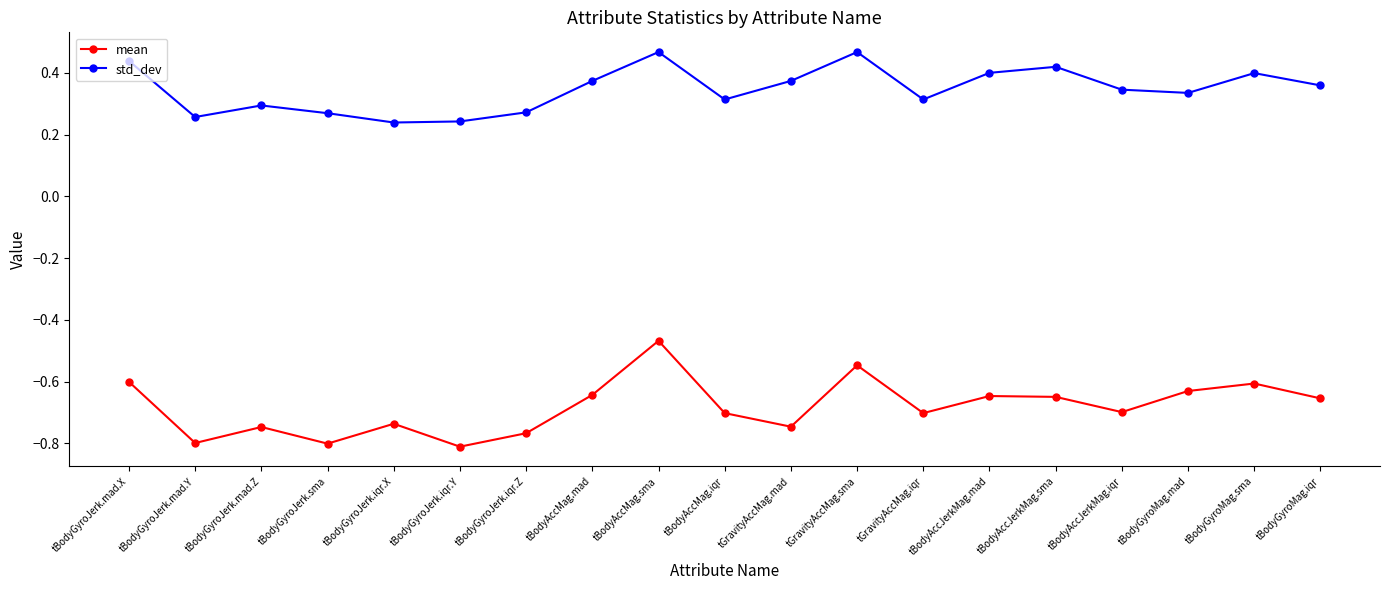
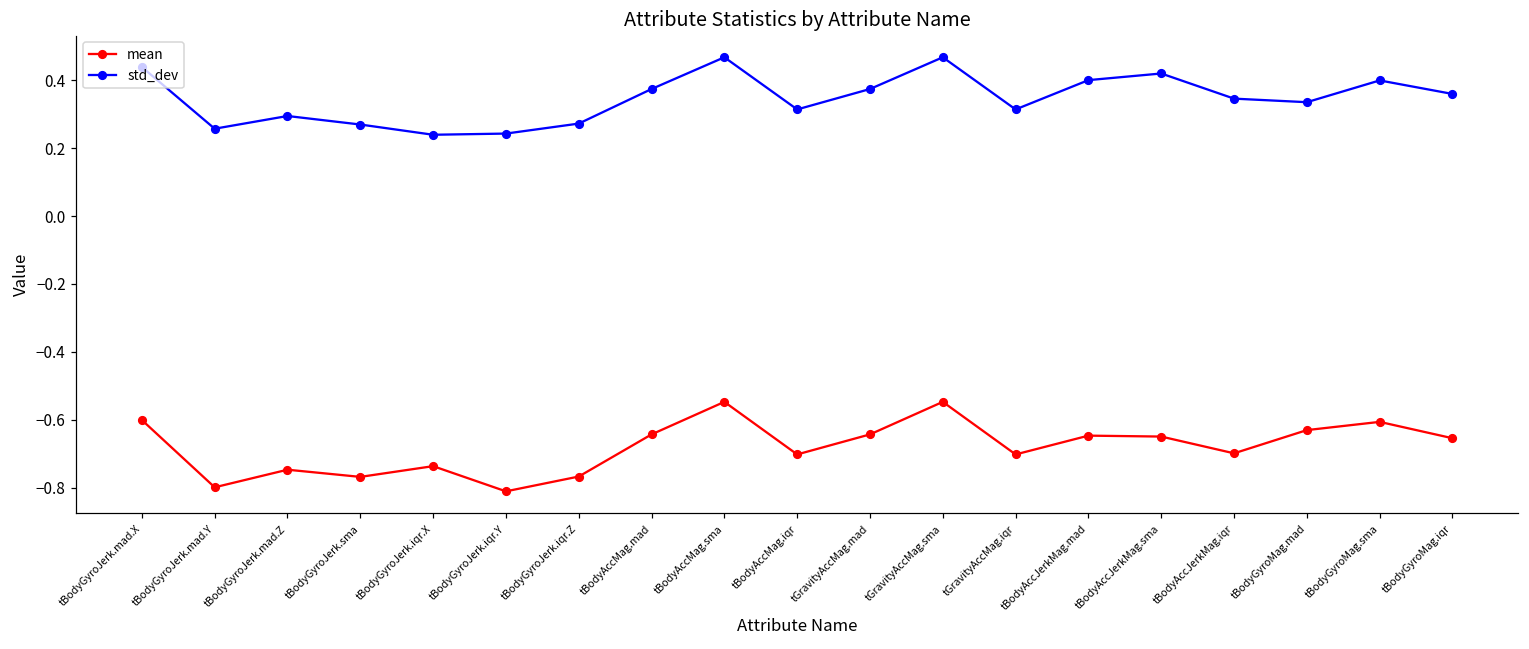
mean, tBodyGyroJerk.sma: -0.80 -> -0.77
mean, tBodyAccMag.sma: -0.47 -> -0.55
mean, tGravityAccMag.mad: -0.75 -> -0.64
